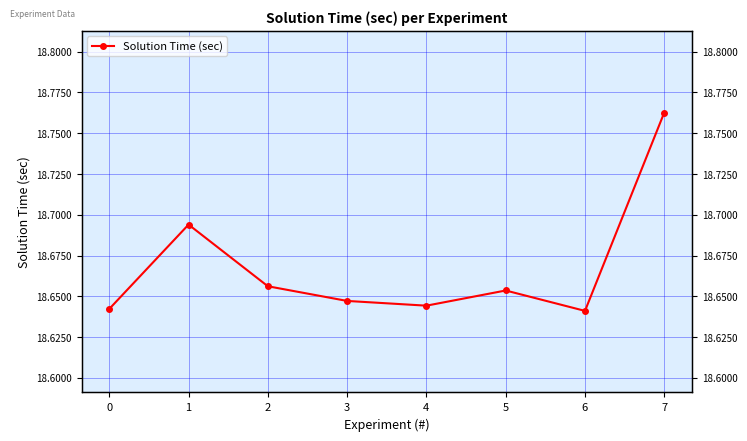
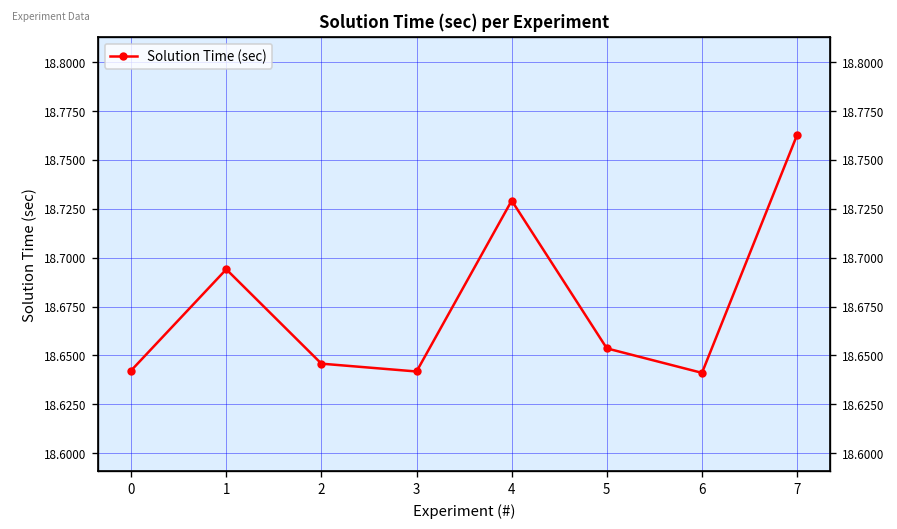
2: 18.656 -> 18.646
3: 18.647 -> 18.642
4: 18.644 -> 18.729
